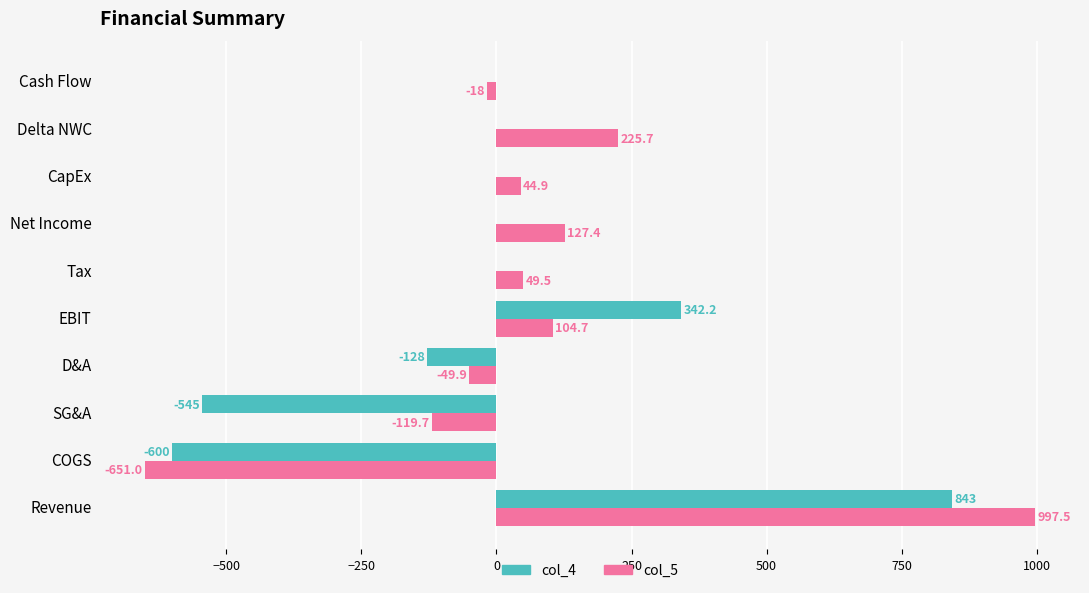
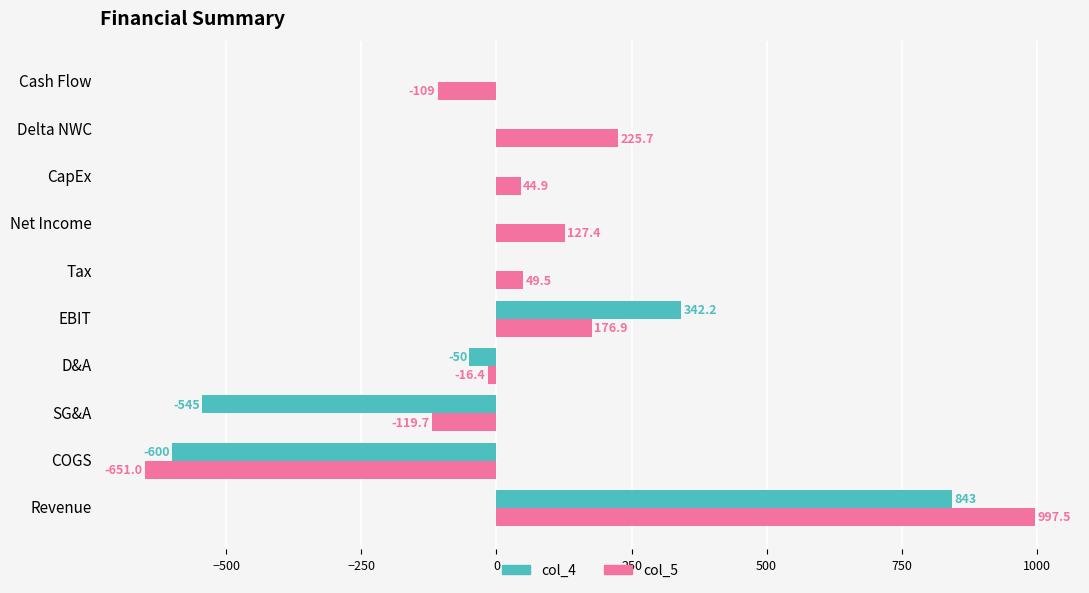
col_5, Cash Flow: -18 -> -109
col_5, EBIT: 104.7 -> 176.9
col_4, D&A: -128 -> -50
col_5, D&A: -49.9 -> -16.4
